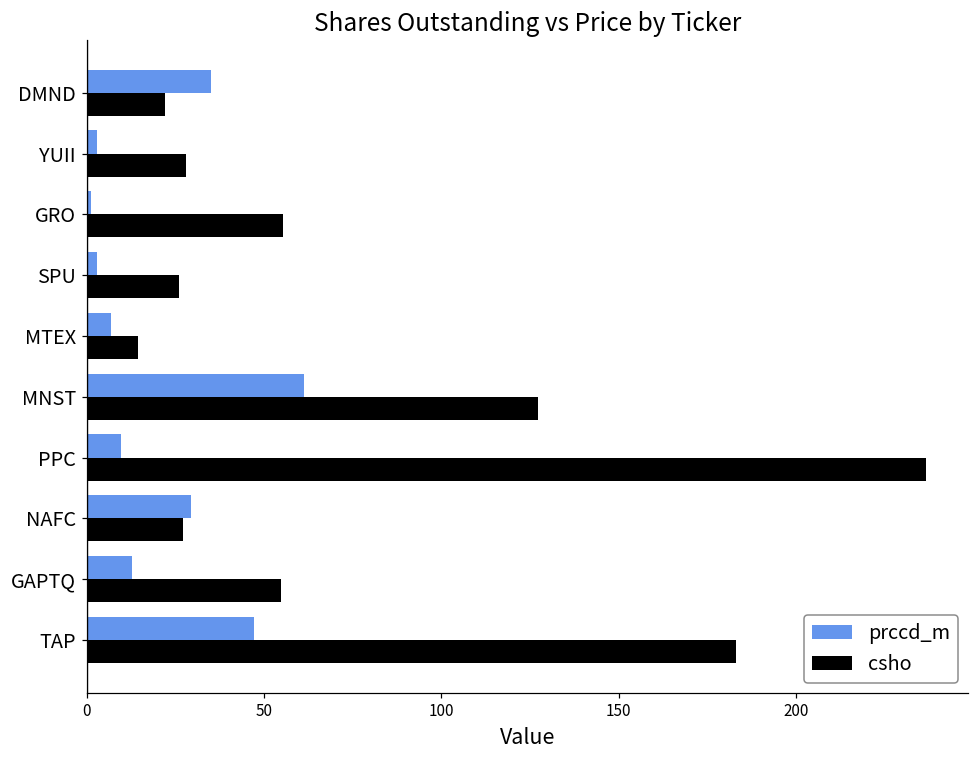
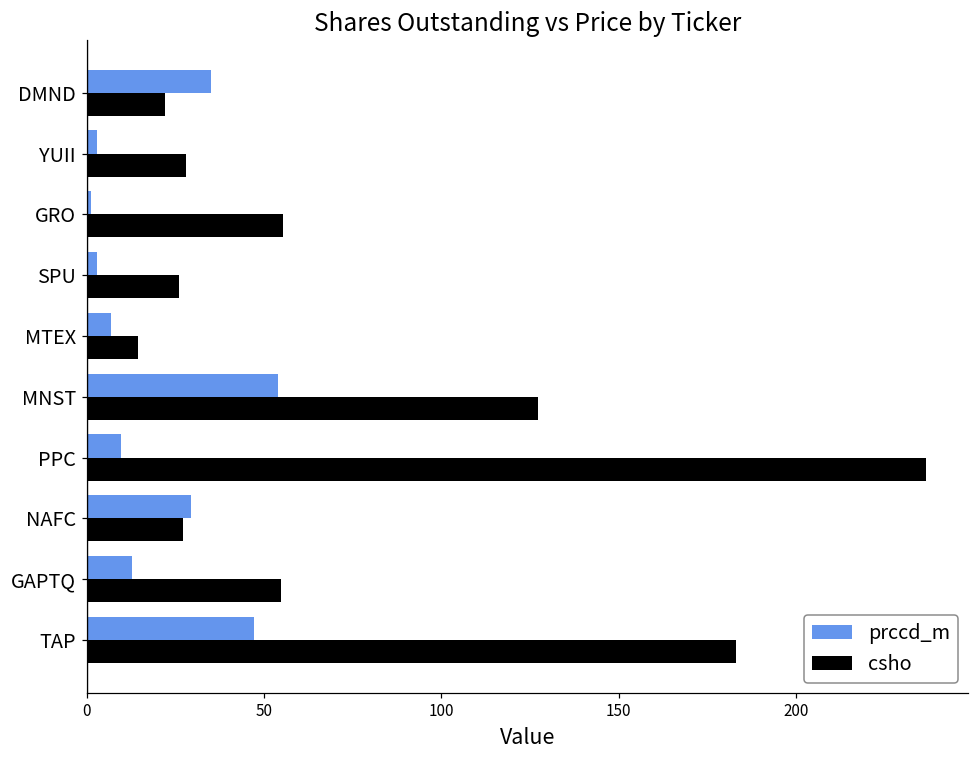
prccd_m, MNST: 61 -> 54
